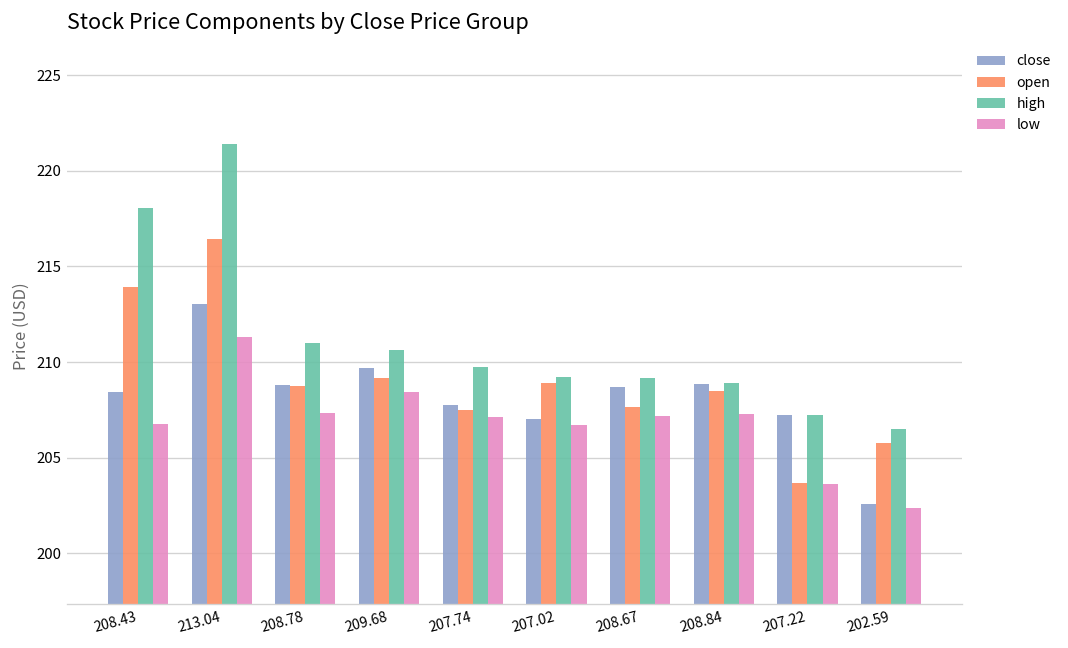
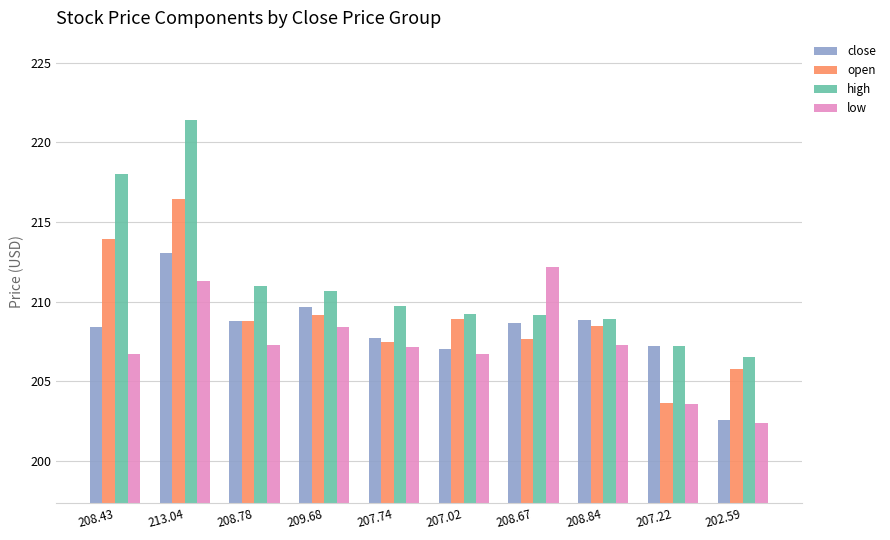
low, 208.67: 207.2 -> 212.2
